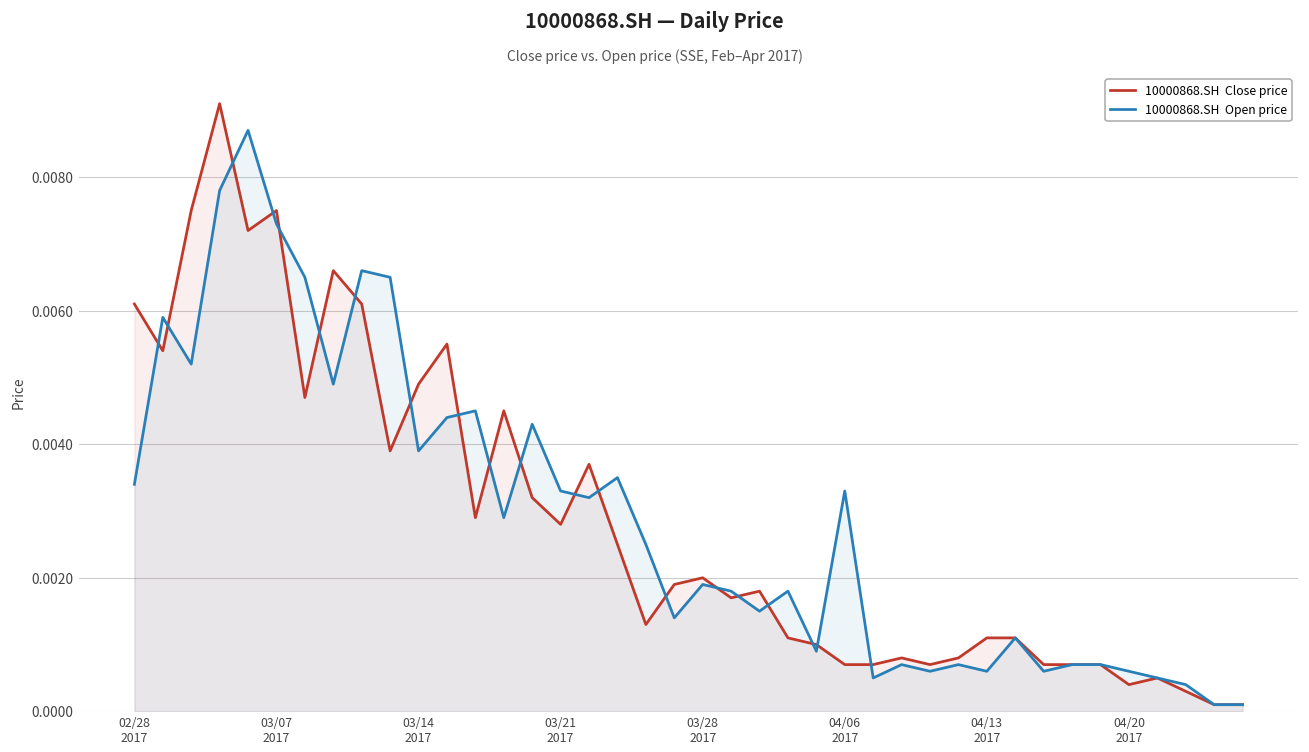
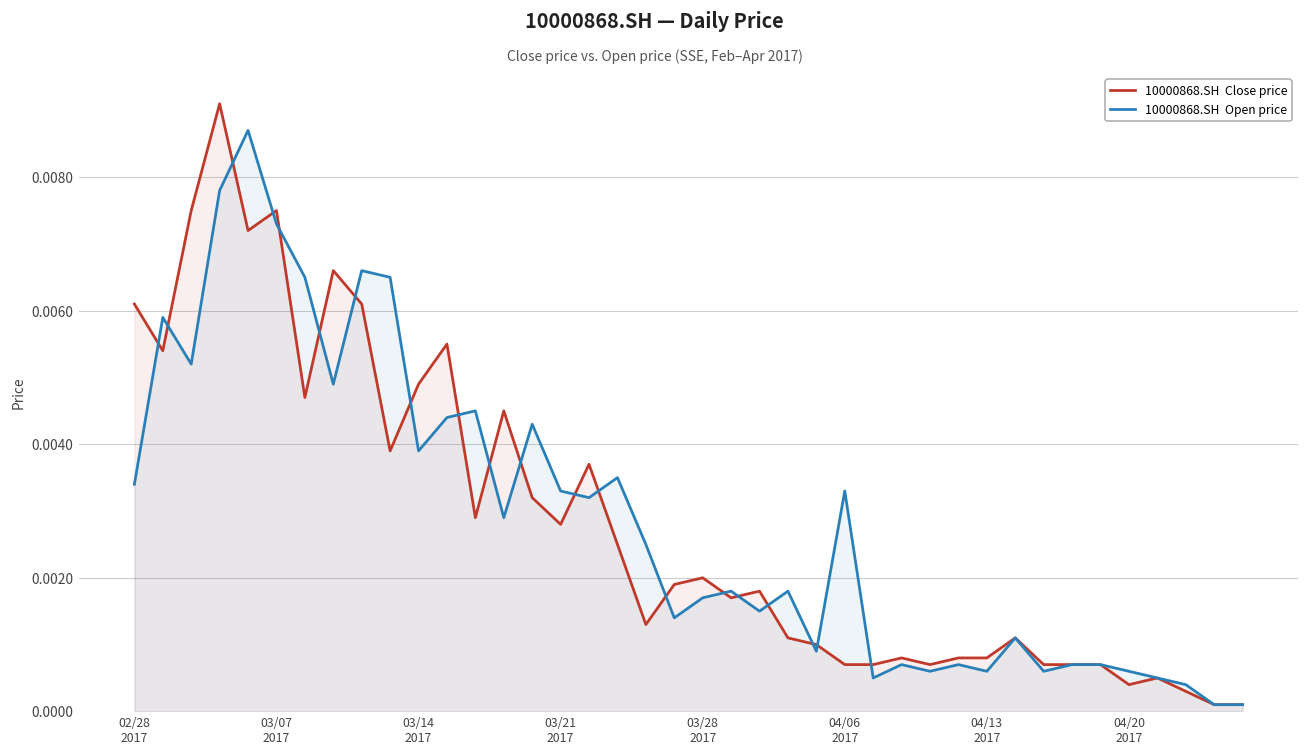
10000868.SH Open price, 03/28 2017: 0.0019 -> 0.0017
10000868.SH Close price, 04/13 2017: 0.0011 -> 0.0008
